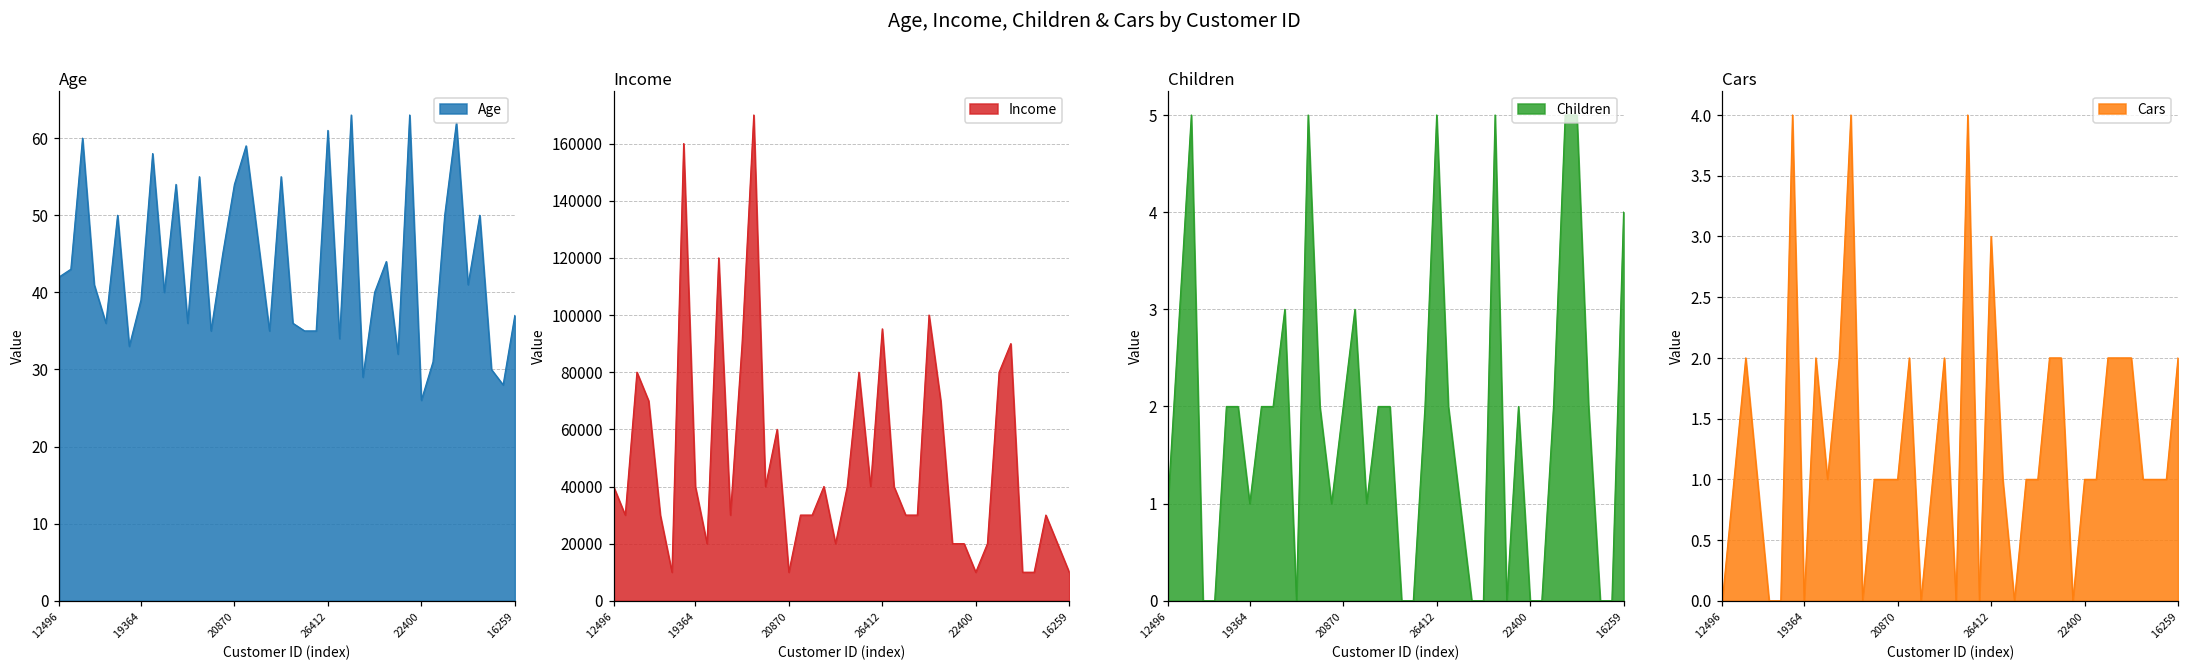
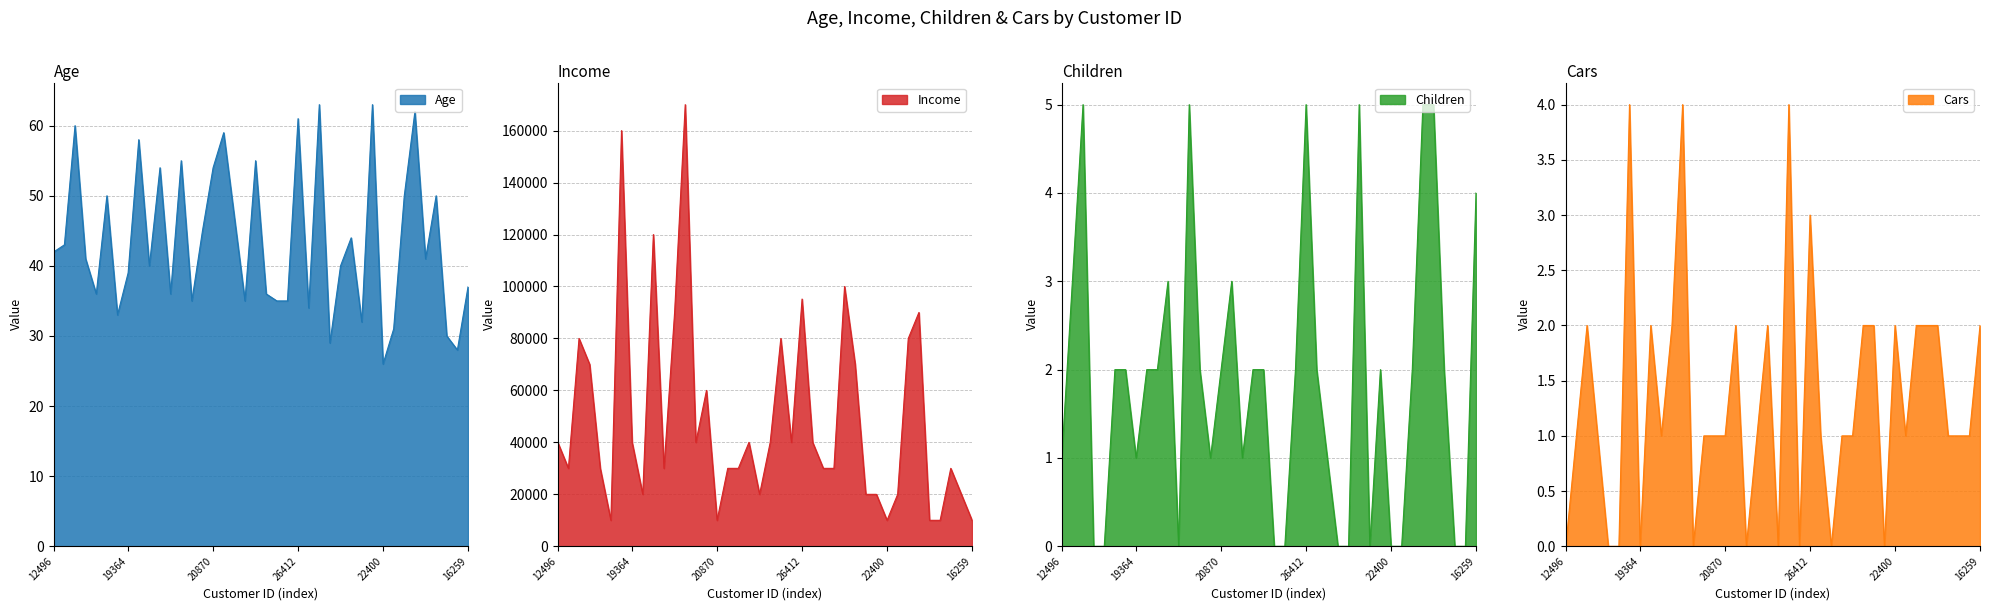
Cars, 22400: 1 -> 2
